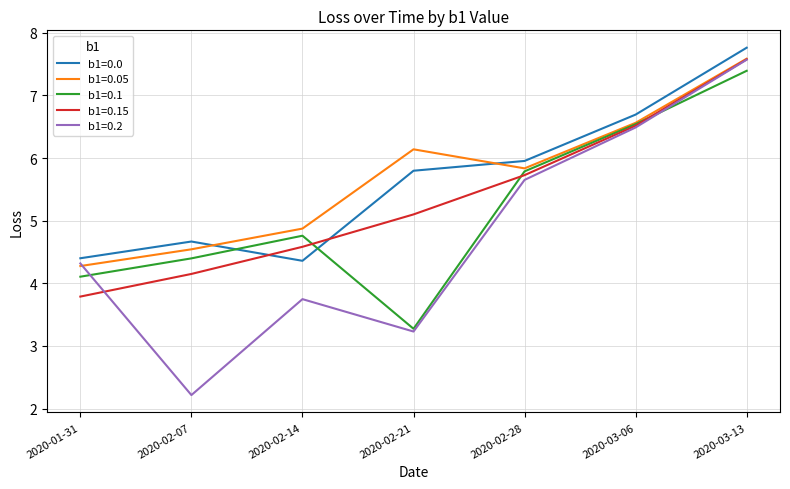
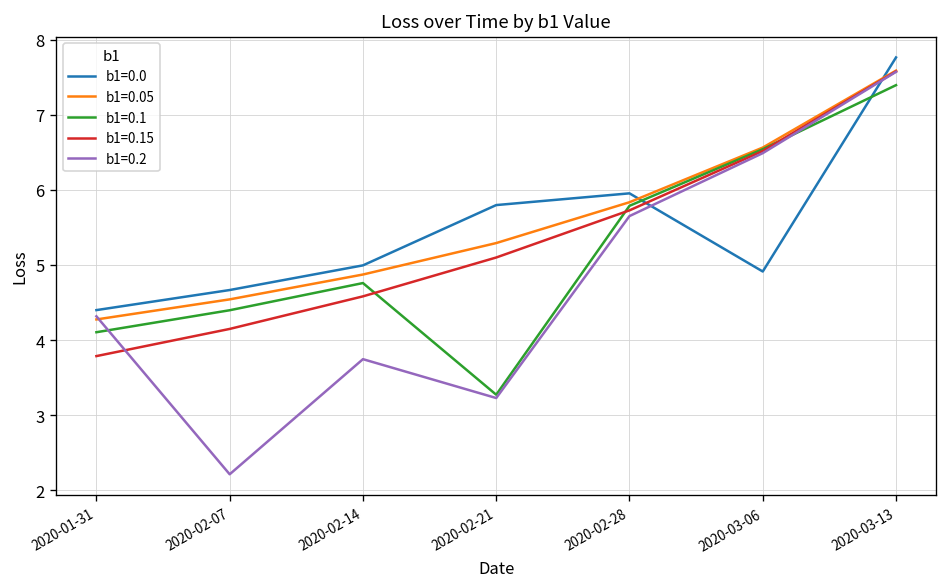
b1=0.0, 2020-02-14: 4.4 -> 5.0
b1=0.05, 2020-02-21: 6.1 -> 5.3
b1=0.0, 2020-03-06: 6.7 -> 4.9
